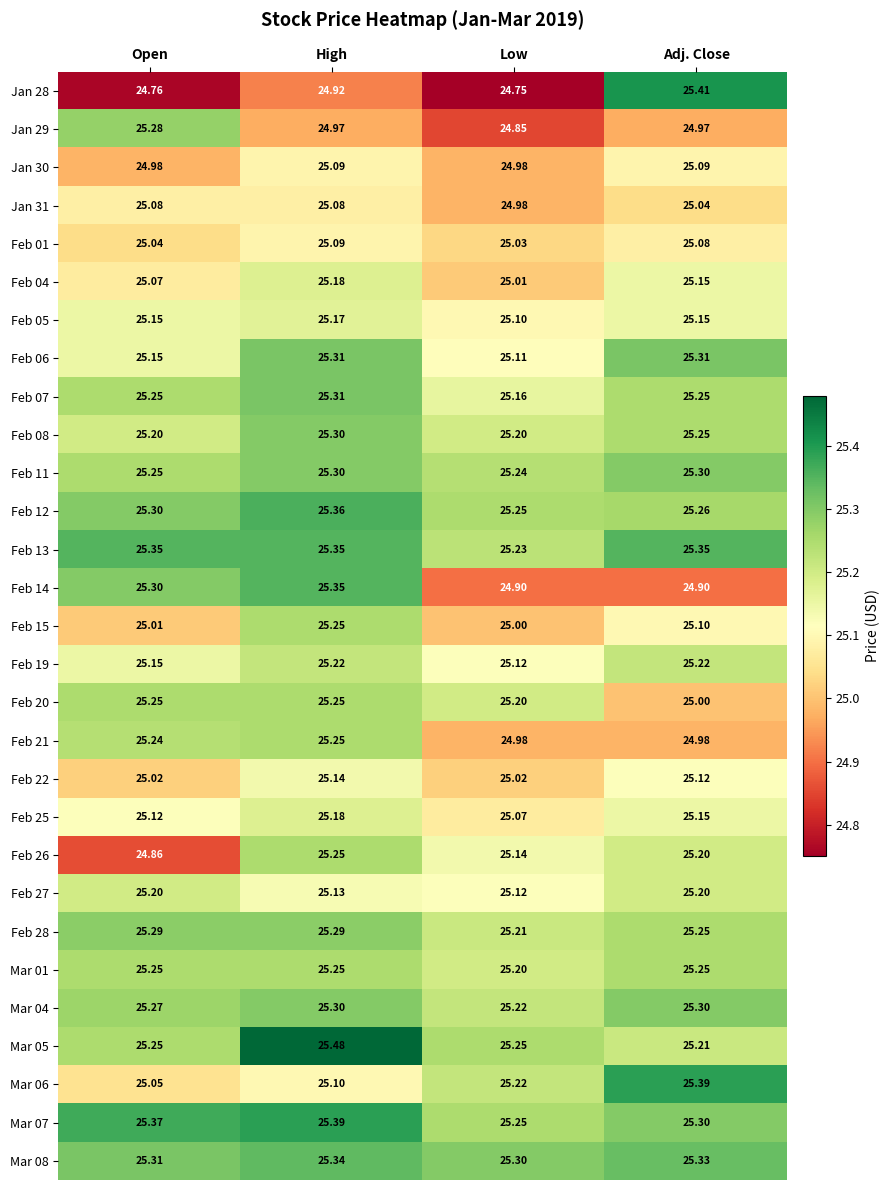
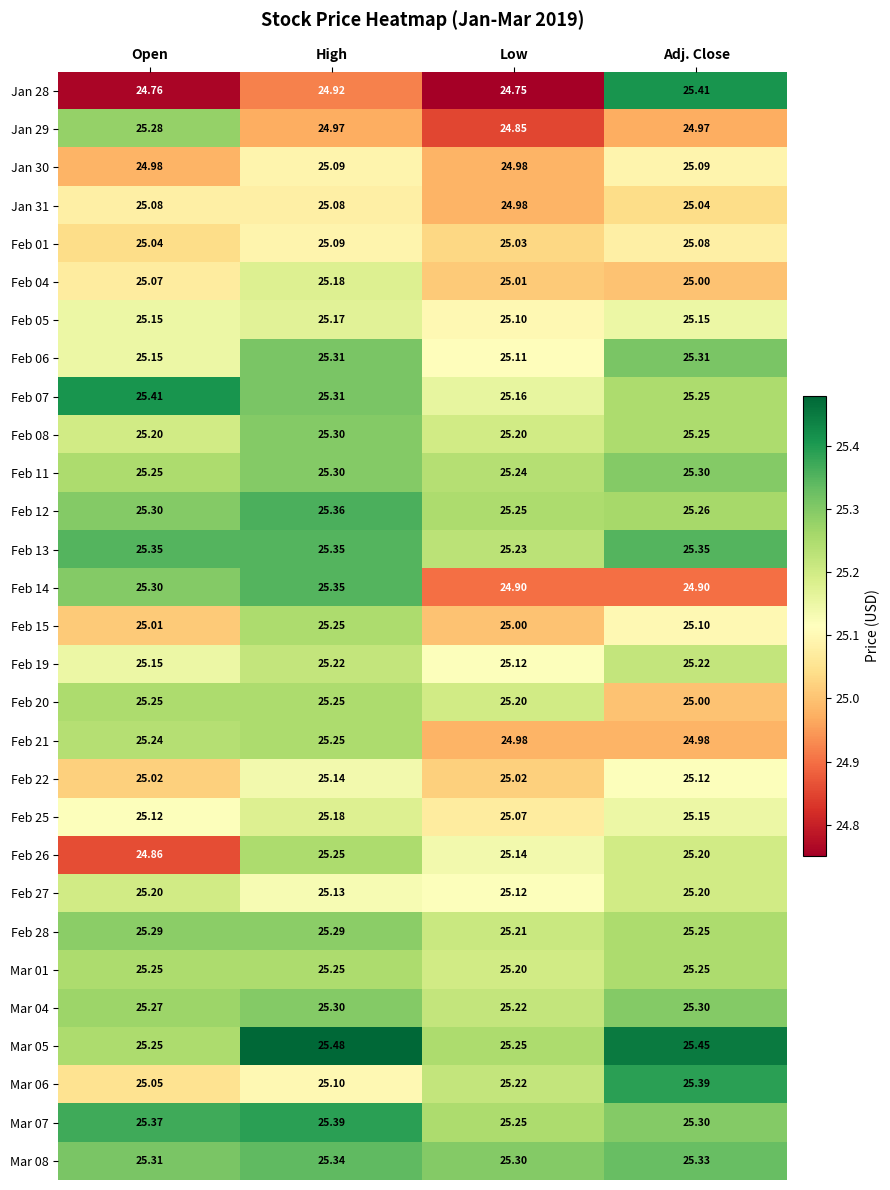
Feb 04, Adj. Close: 25.15 -> 25.00
Feb 07, Open: 25.25 -> 25.41
Mar 05, Adj. Close: 25.21 -> 25.45
